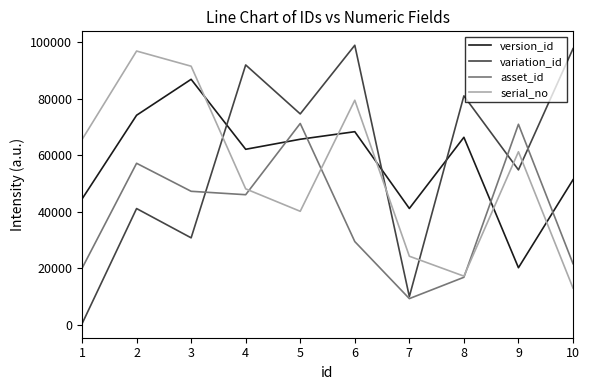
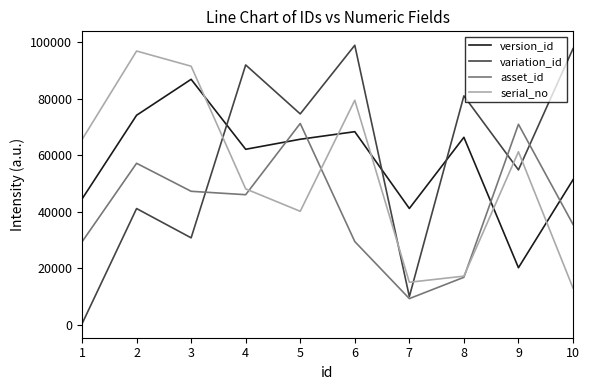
asset_id, 1: 20000 -> 29000
serial_no, 7: 24000 -> 15000
asset_id, 10: 22000 -> 36000
